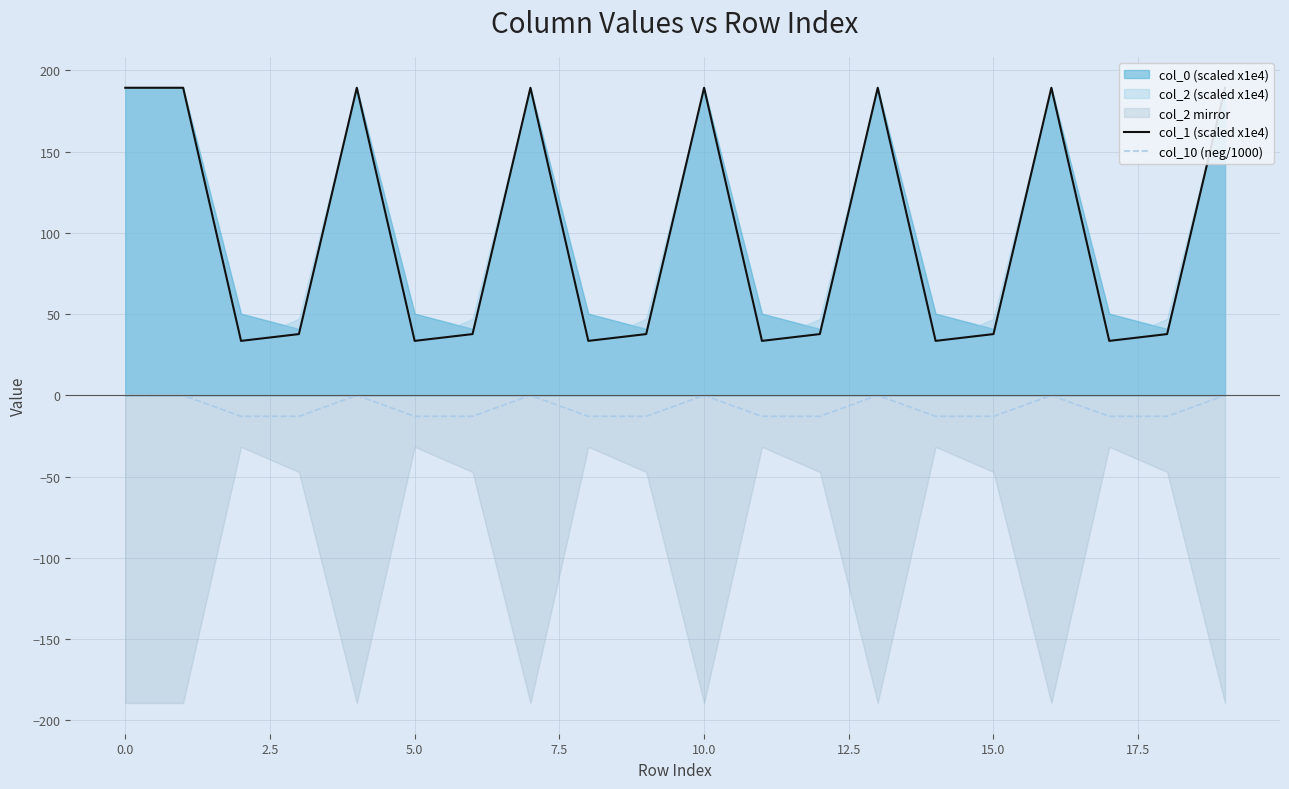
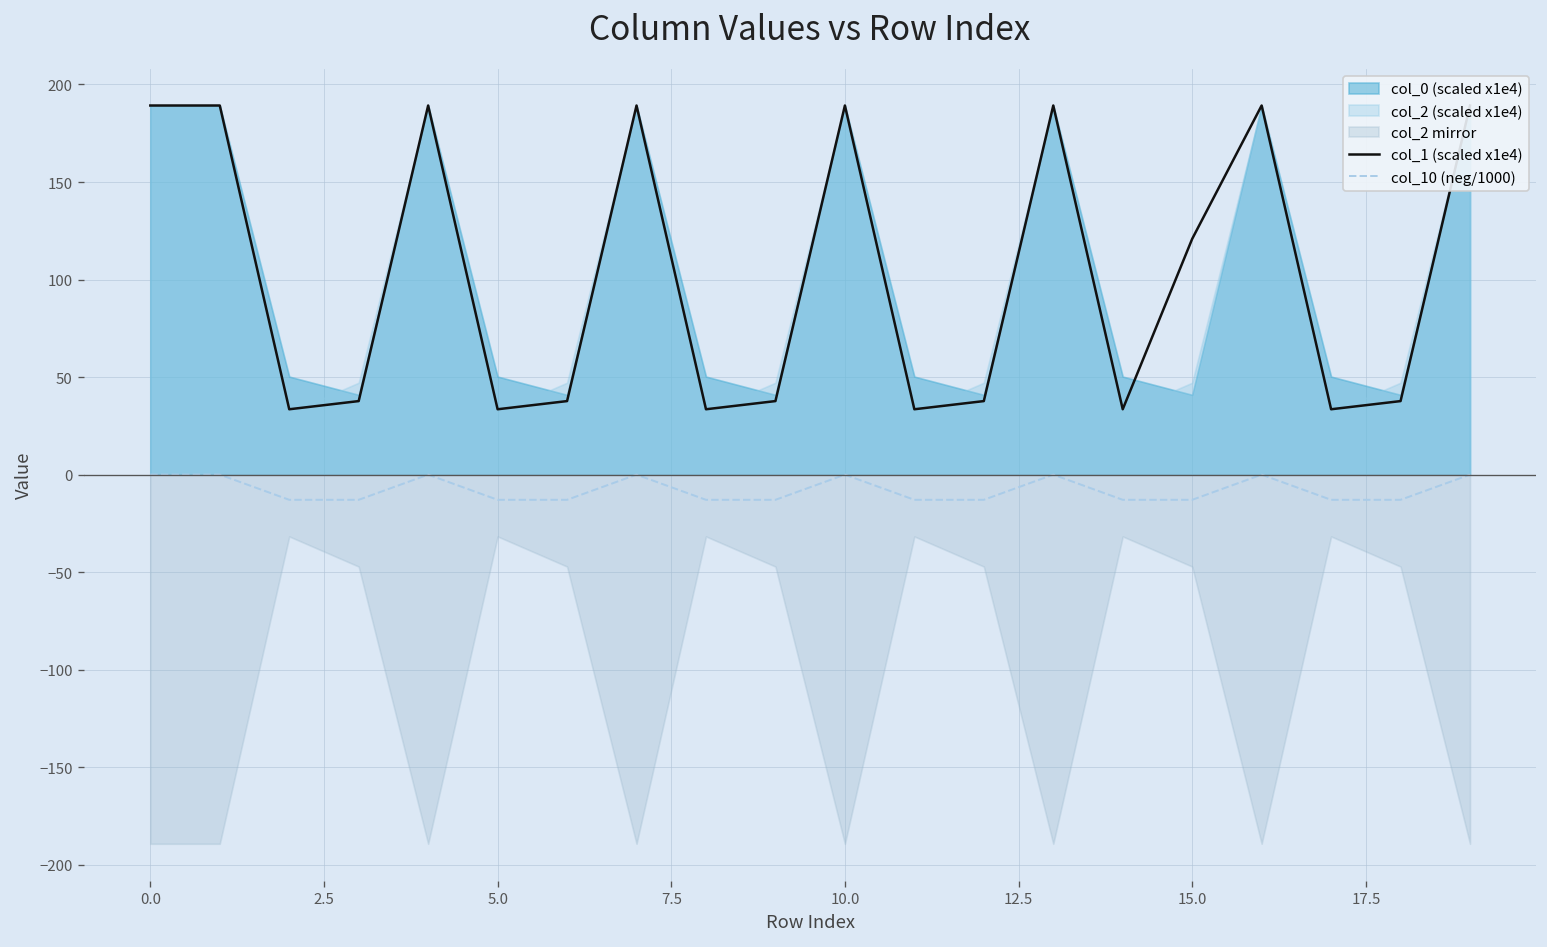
col_1 (scaled x1e4), 15.0: 38 -> 121
